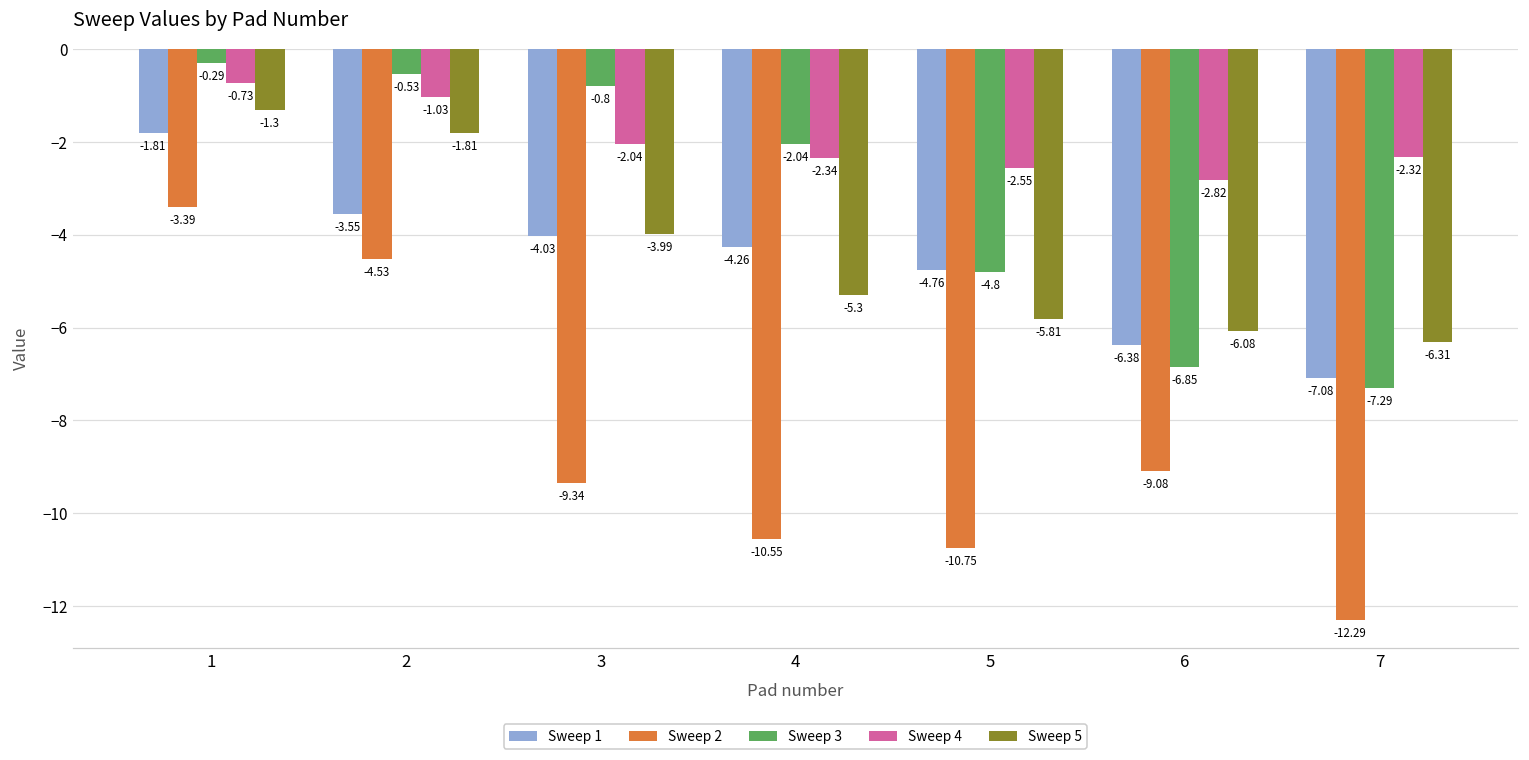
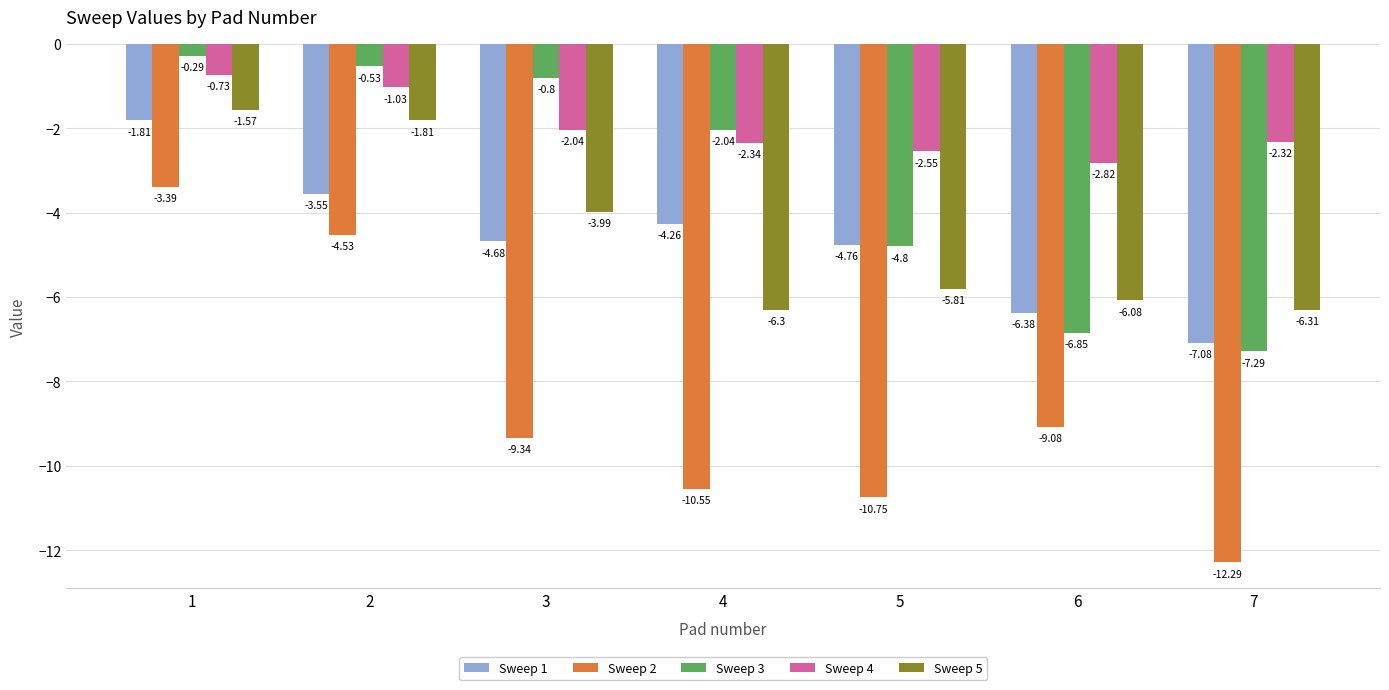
Sweep 5, 1: -1.3 -> -1.57
Sweep 1, 3: -4.03 -> -4.68
Sweep 5, 4: -5.3 -> -6.3
